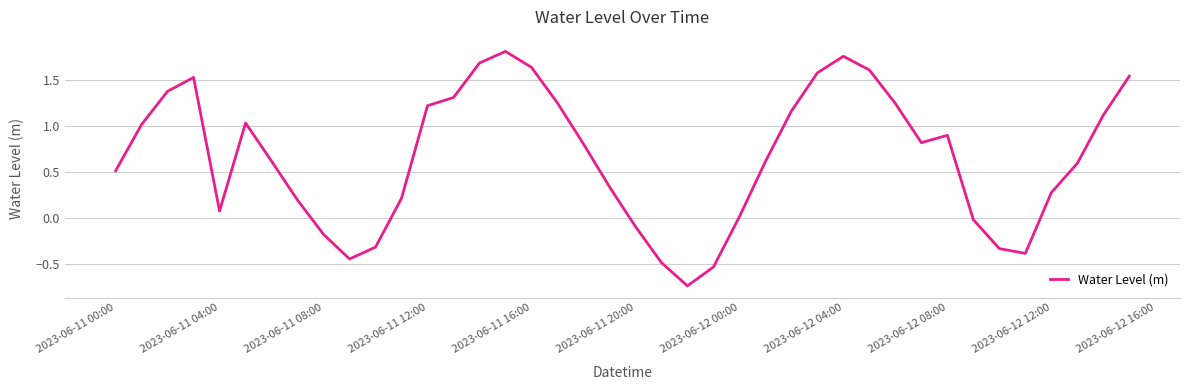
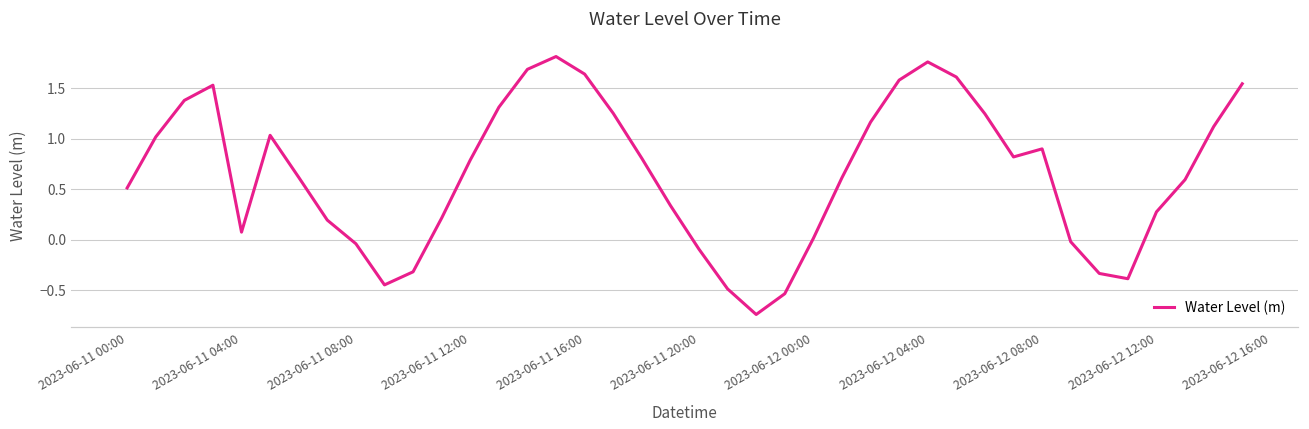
2023-06-11 08:00: -0.2 -> 0.0
2023-06-11 12:00: 1.2 -> 0.8
